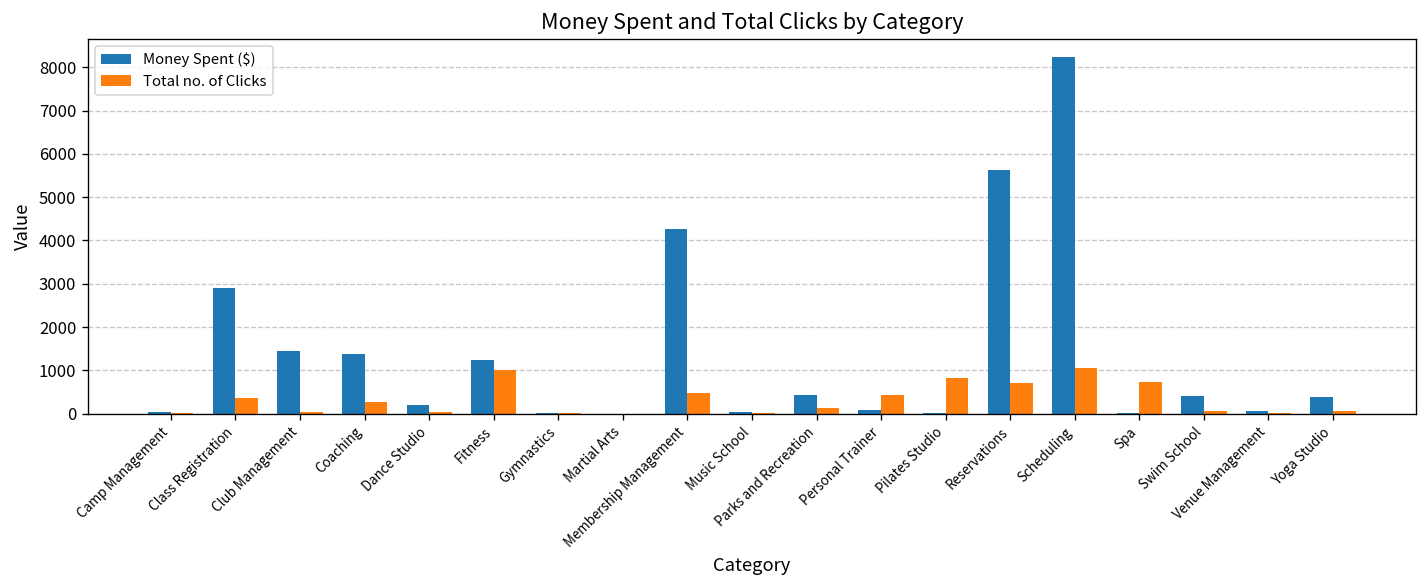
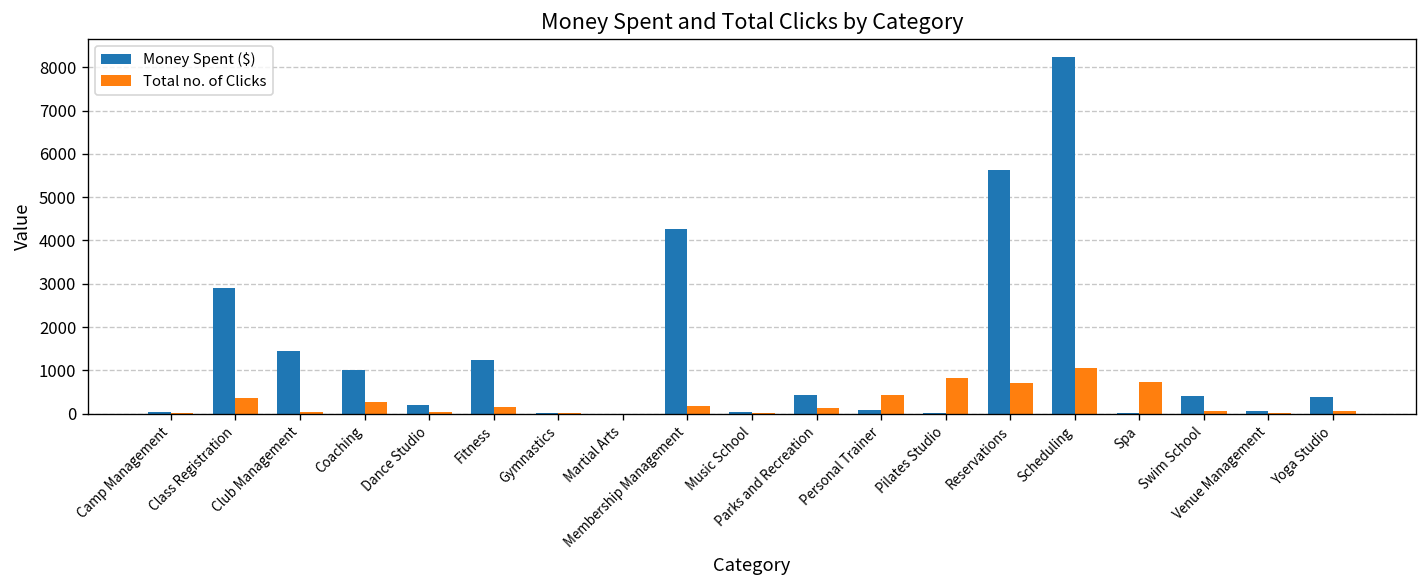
Money Spent ($), Coaching: 1400 -> 1000
Total no. of Clicks, Fitness: 1000 -> 200
Total no. of Clicks, Membership Management: 500 -> 200
